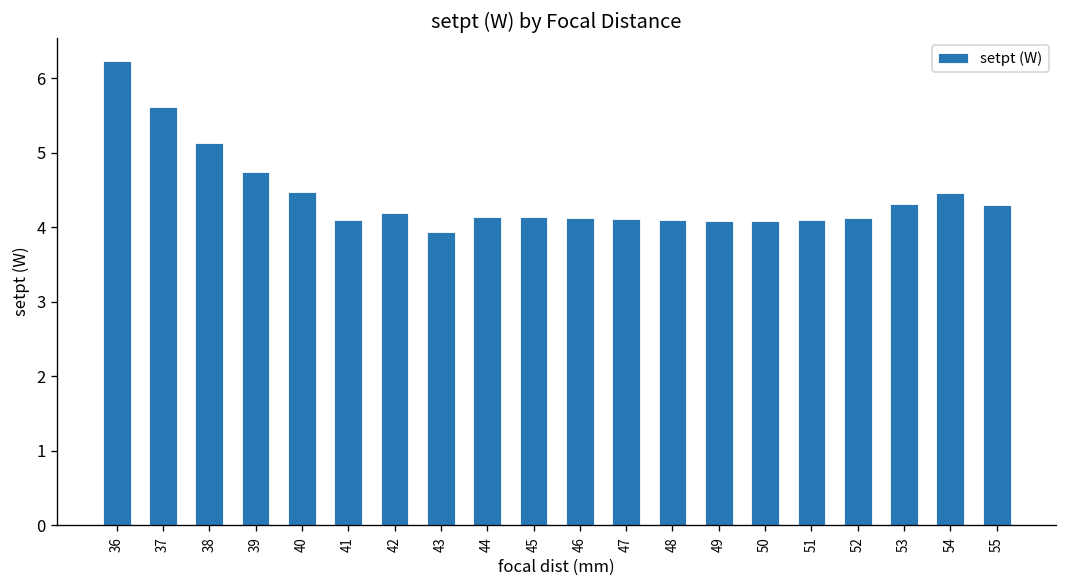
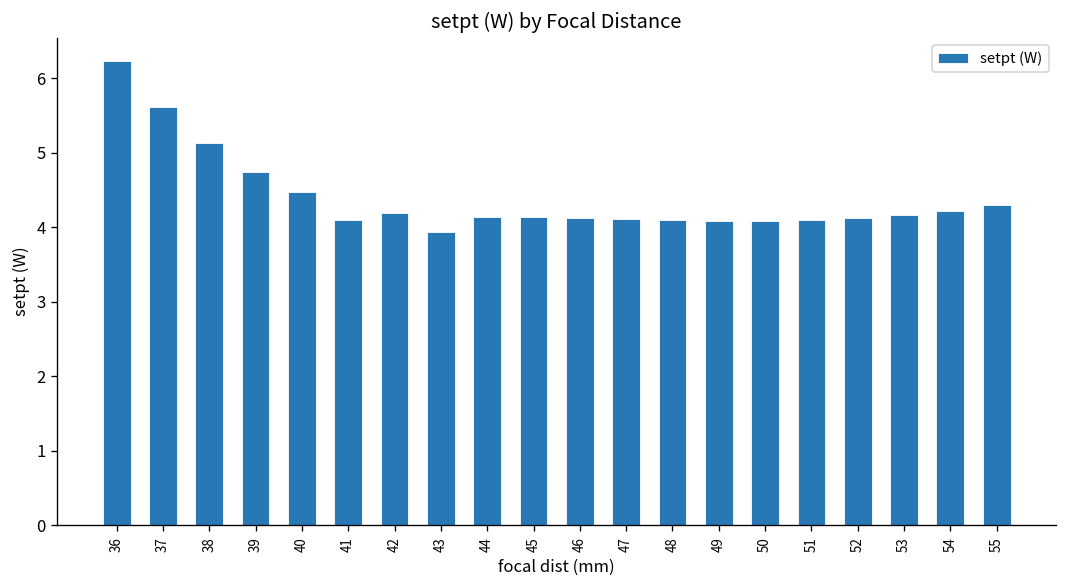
53: 4.3 -> 4.2
54: 4.5 -> 4.2
